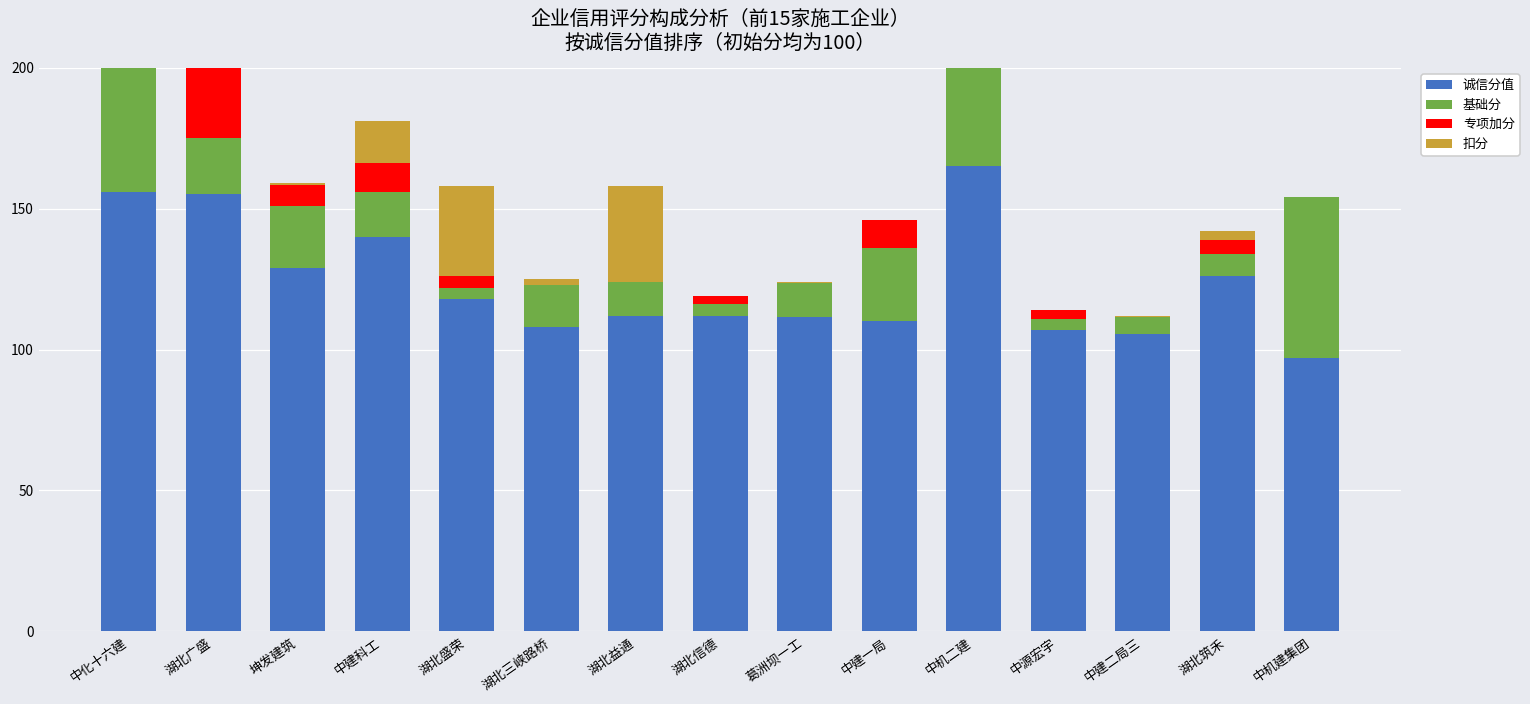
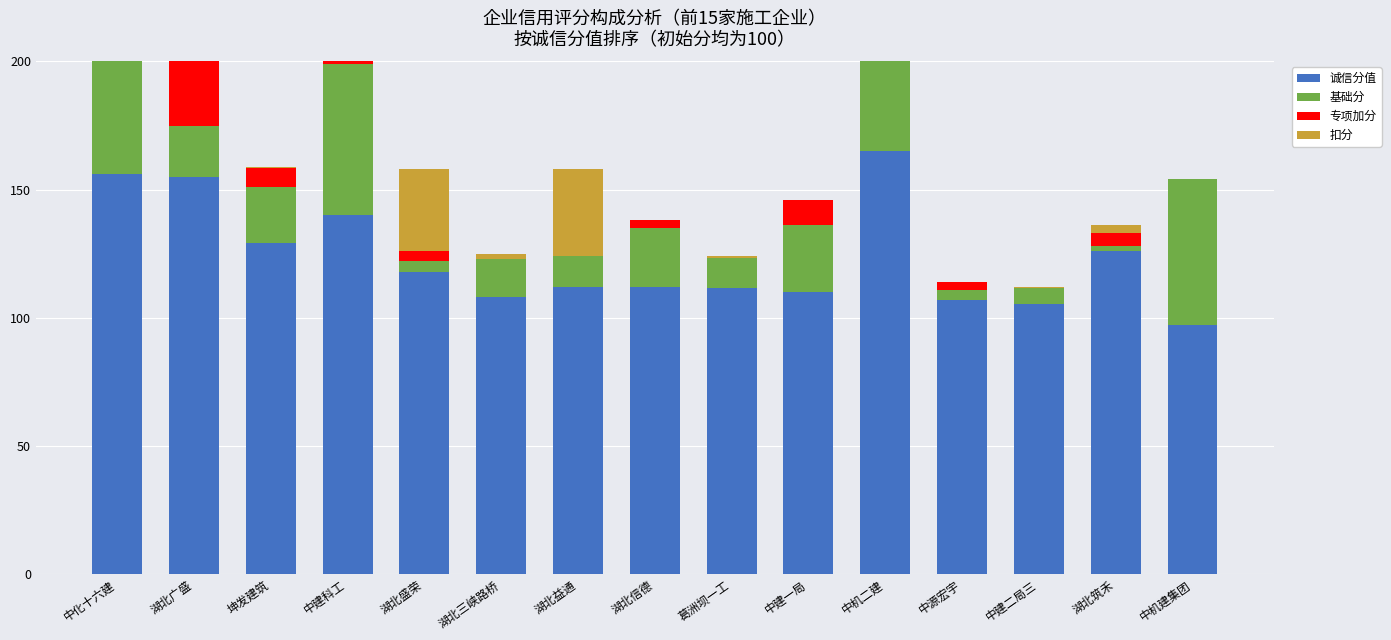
基础分, 中建科工: 16 -> 59
基础分, 湖北信德: 4 -> 23
基础分, 湖北筑禾: 8 -> 2
